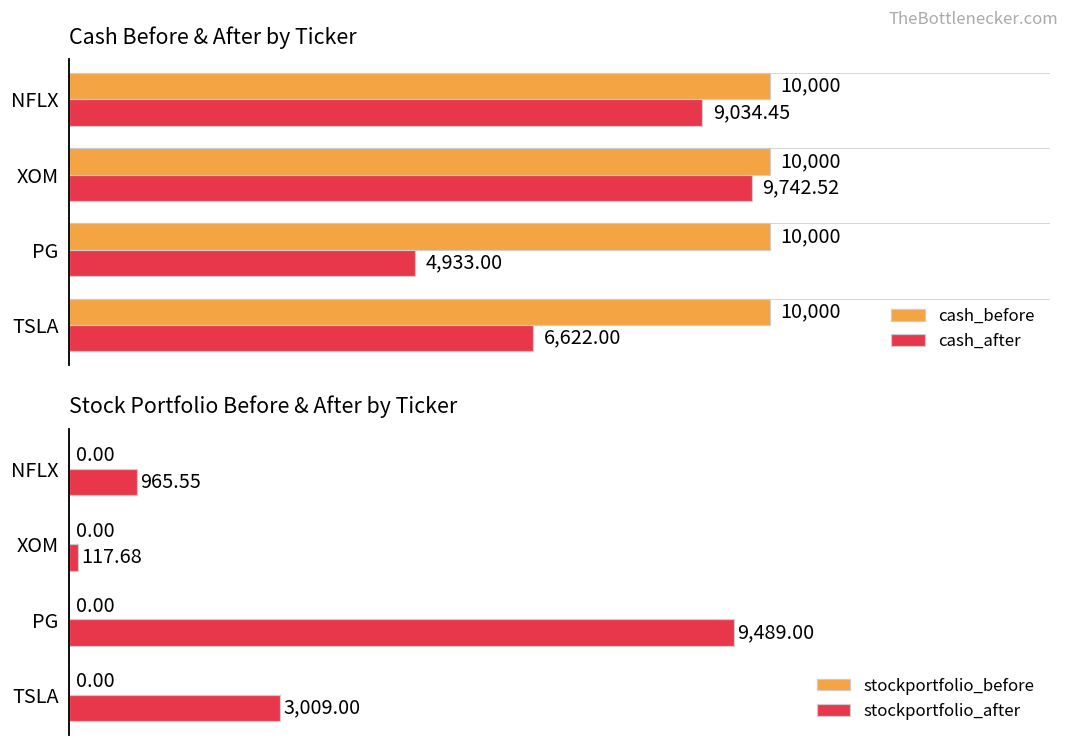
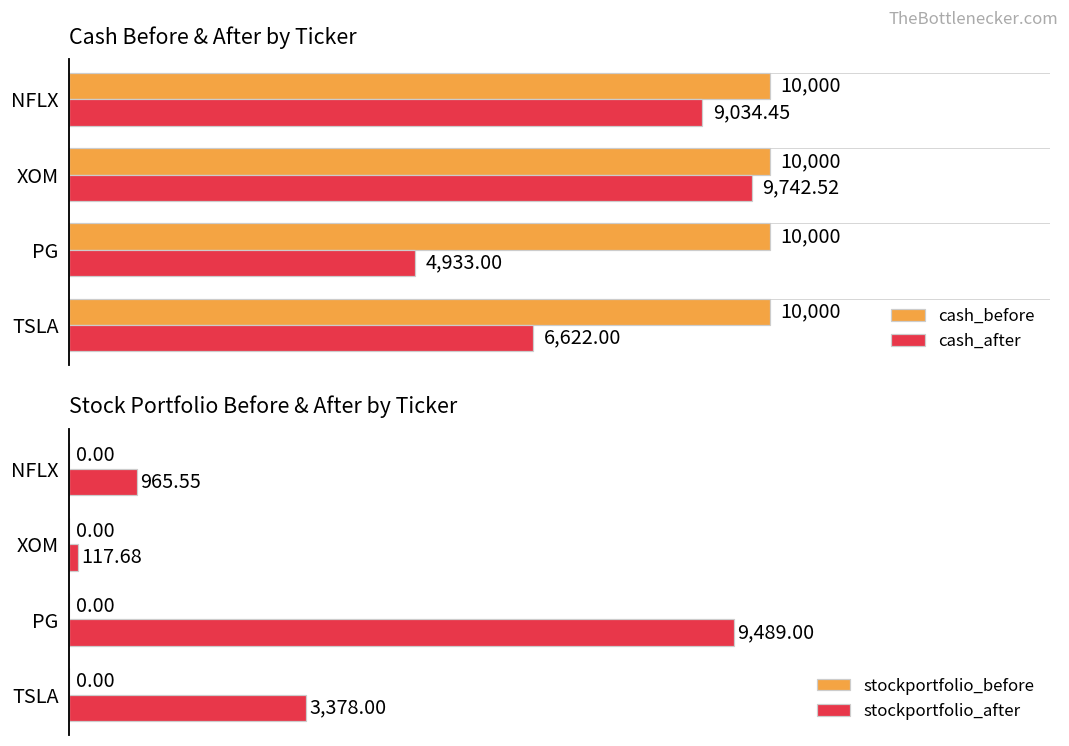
Stock Portfolio Before & After by Ticker, stockportfolio_after, TSLA: 3,009.00 -> 3,378.00
